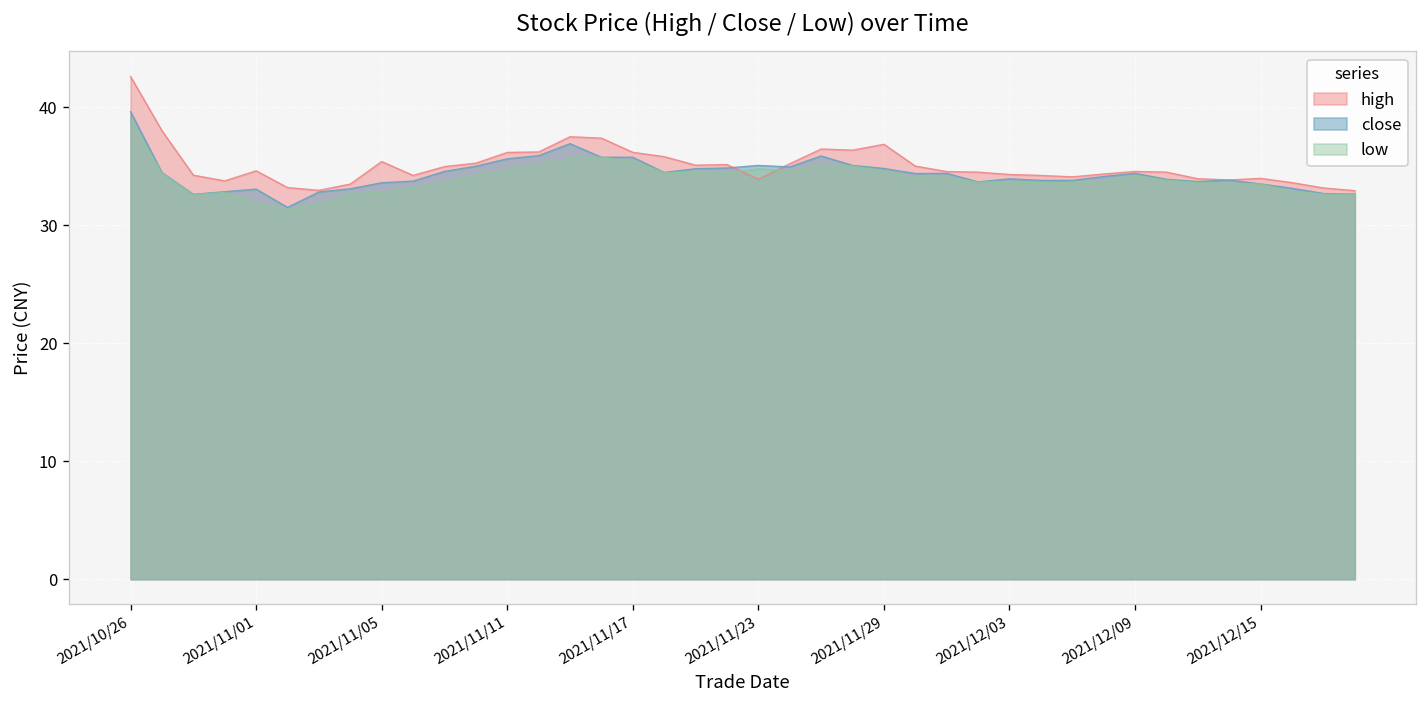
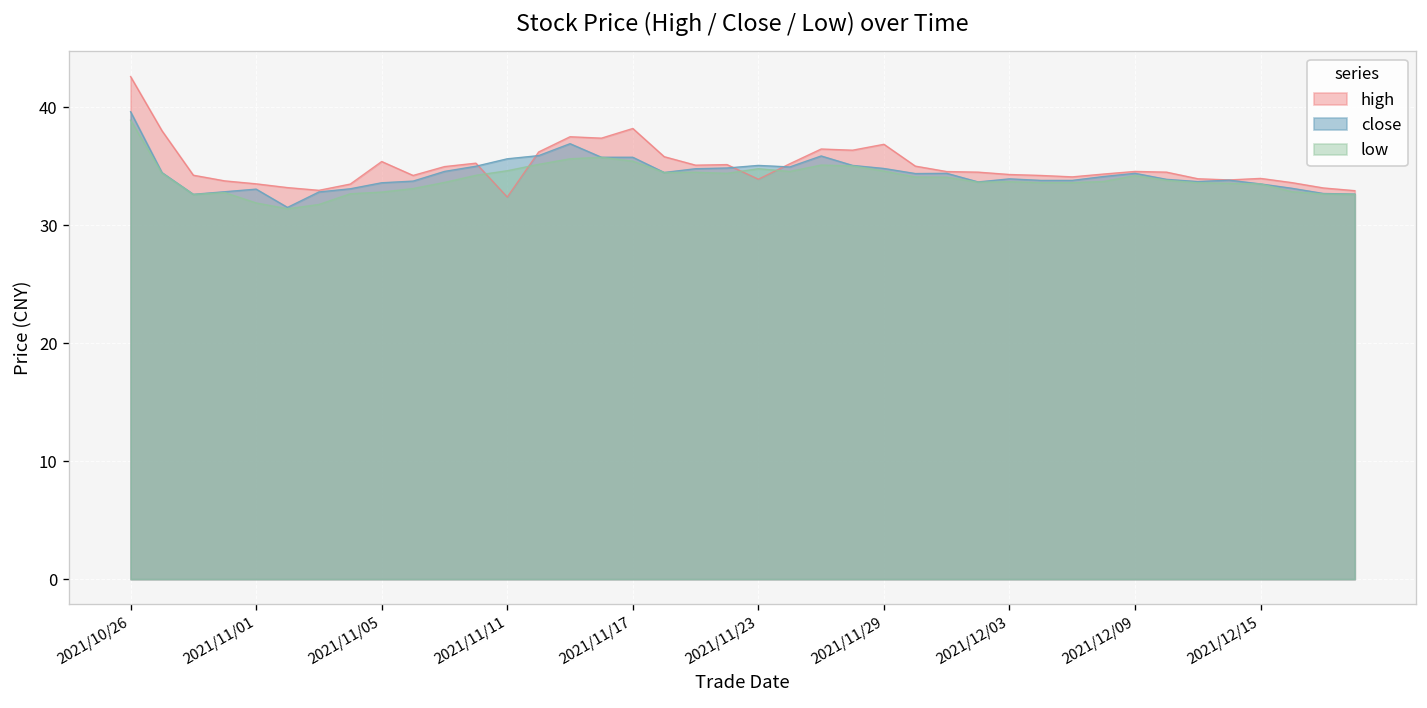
high, 2021/11/01: 35 -> 34
high, 2021/11/11: 36 -> 32
high, 2021/11/17: 36 -> 38
